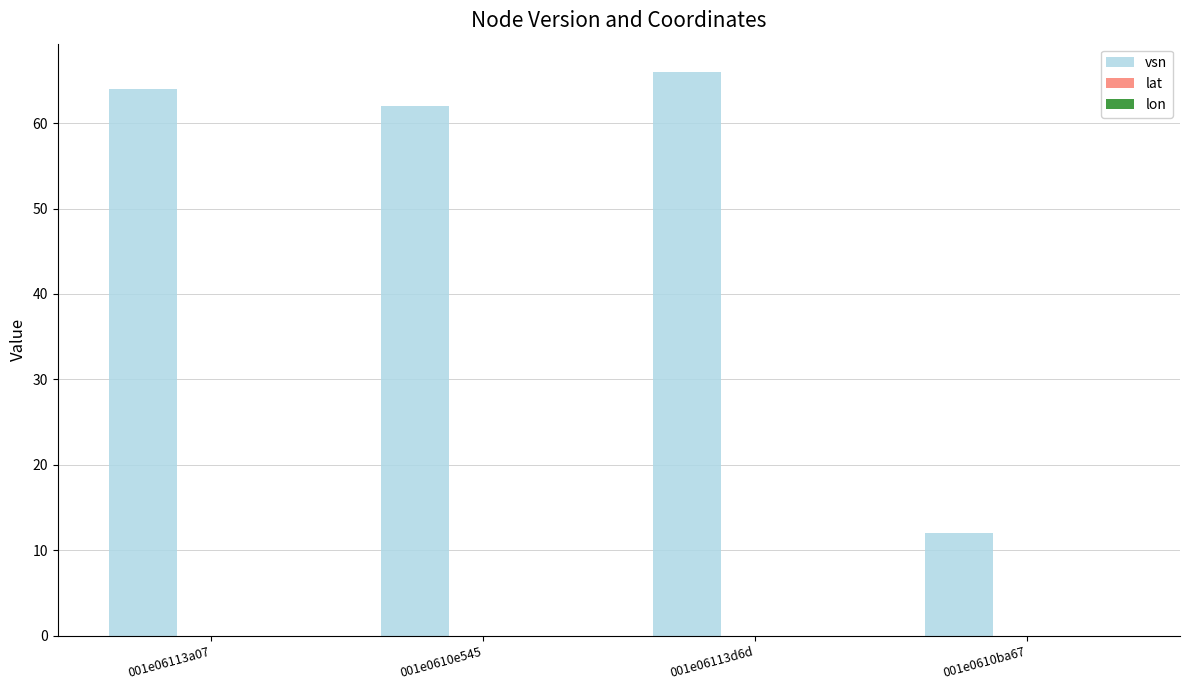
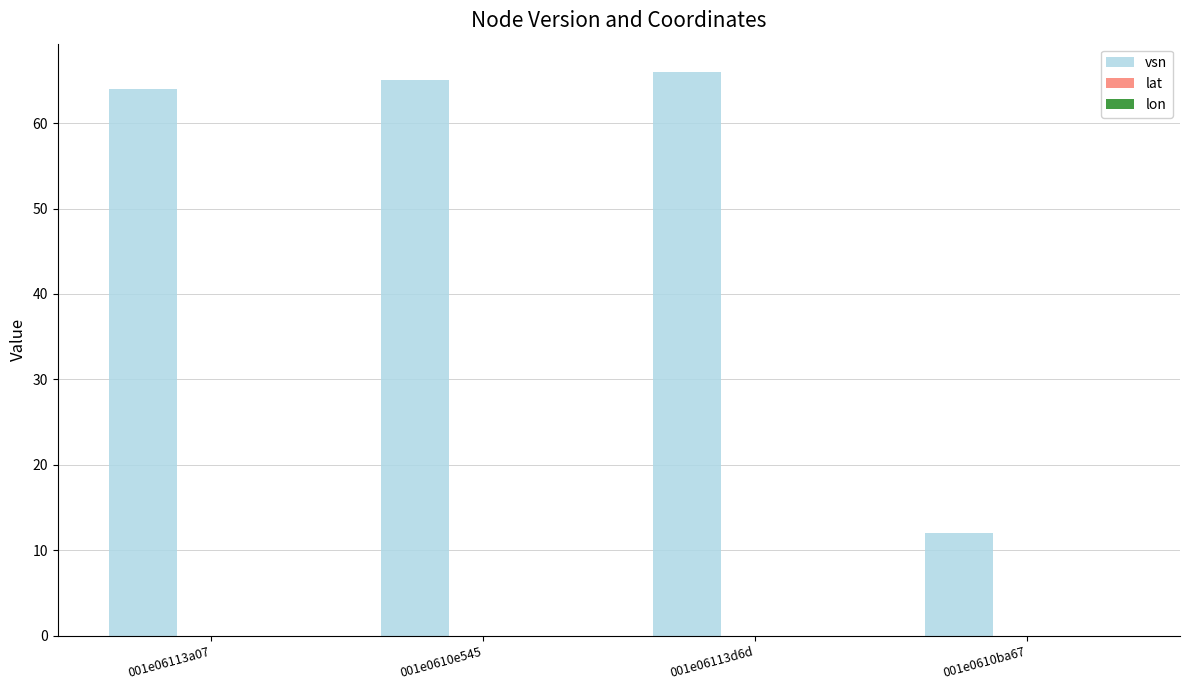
vsn, 001e0610e545: 62 -> 65
